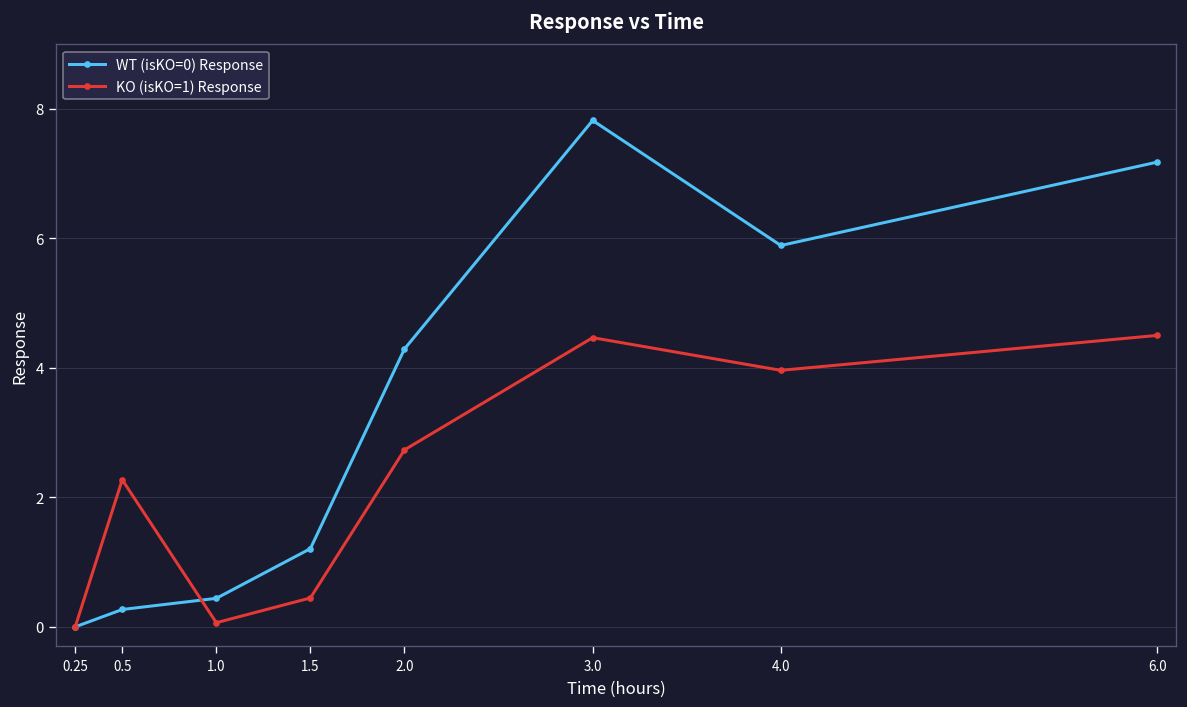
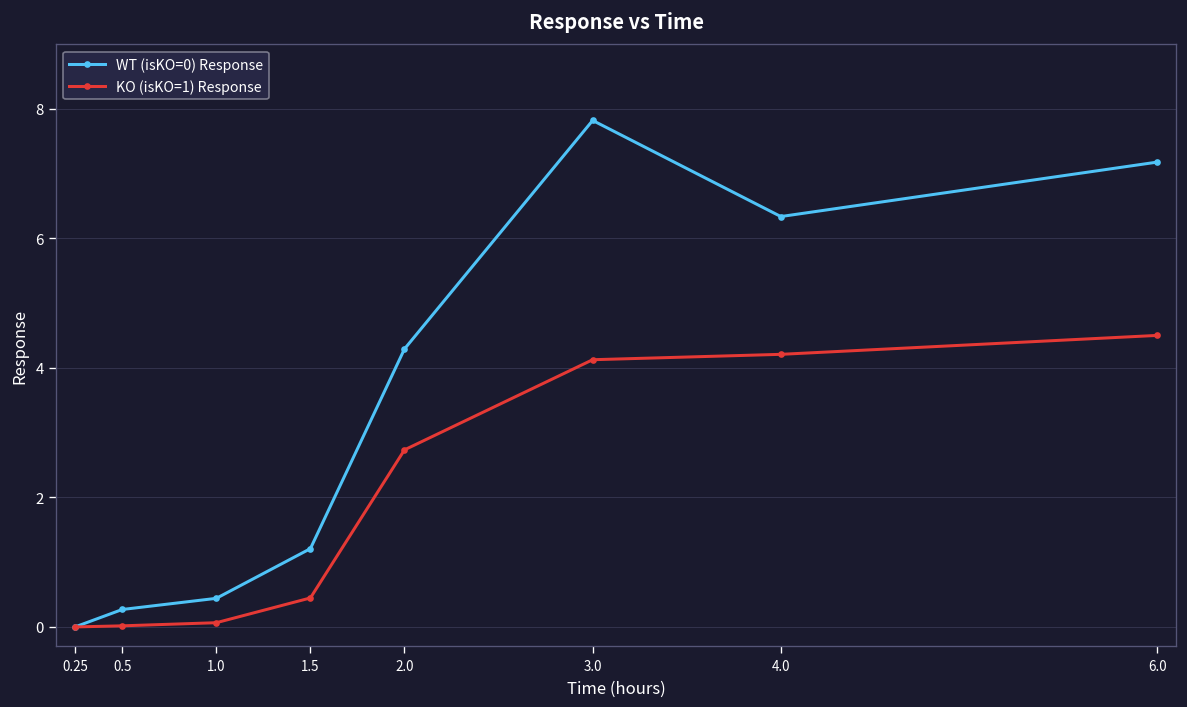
KO (isKO=1) Response, 0.5: 2.3 -> 0.0
KO (isKO=1) Response, 3.0: 4.5 -> 4.1
WT (isKO=0) Response, 4.0: 5.9 -> 6.3
KO (isKO=1) Response, 4.0: 4.0 -> 4.2
